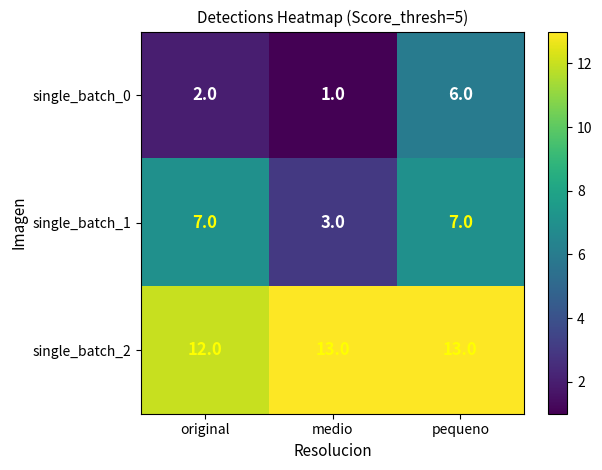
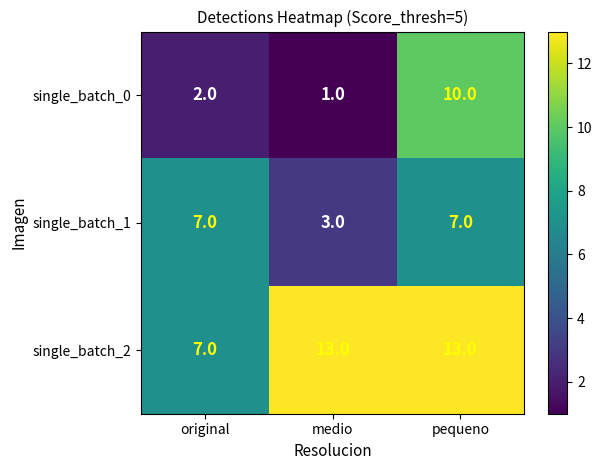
single_batch_0, pequeno: 6.0 -> 10.0
single_batch_2, original: 12.0 -> 7.0
